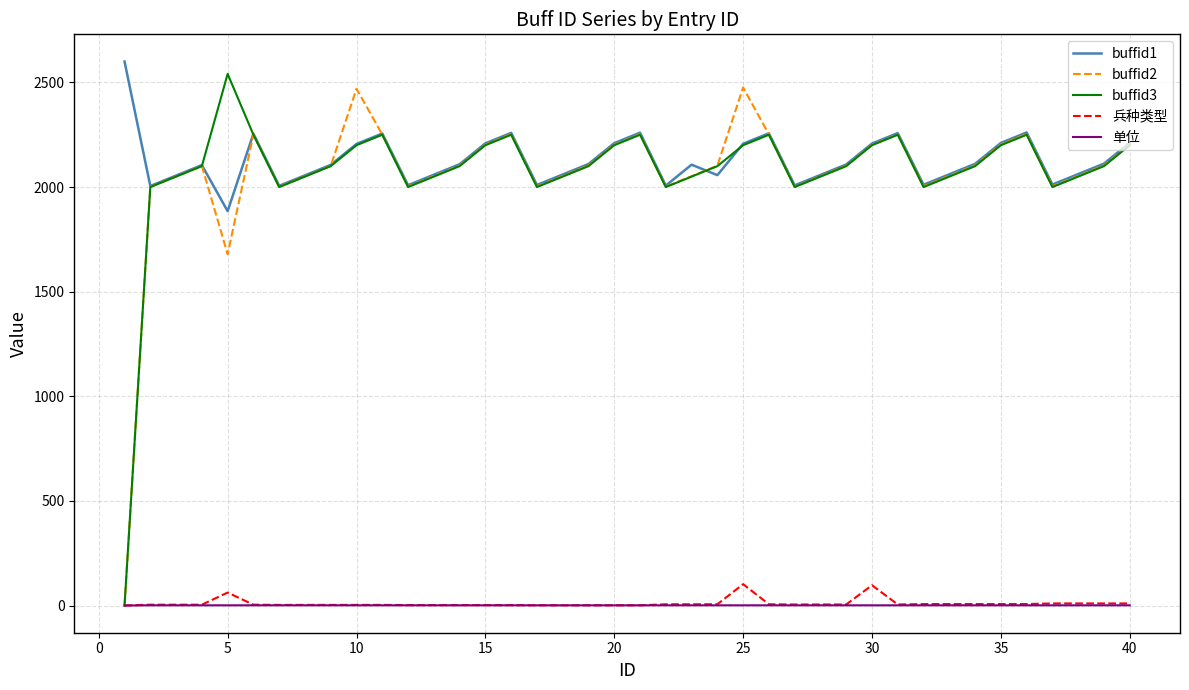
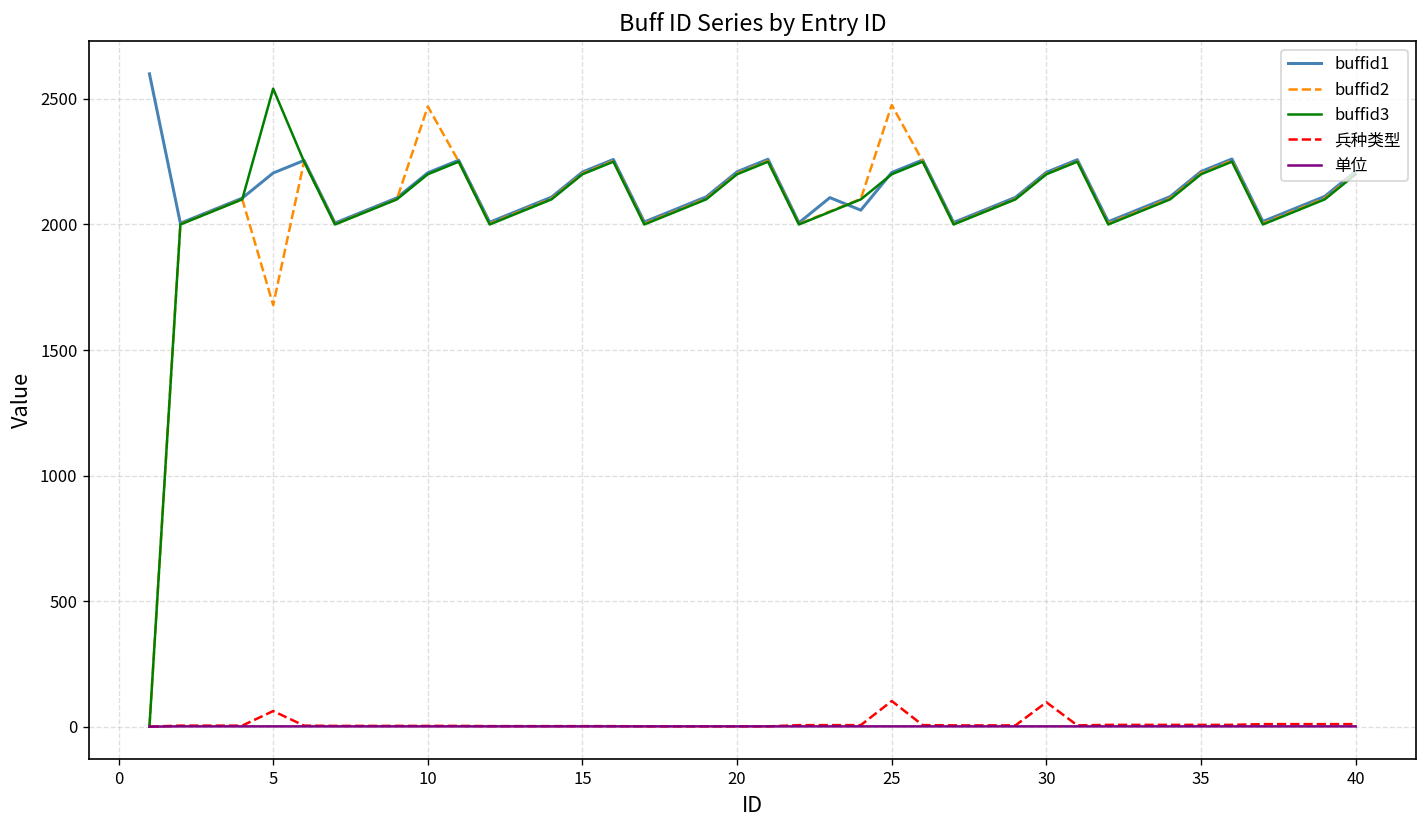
buffid1, 5: 1890 -> 2210
